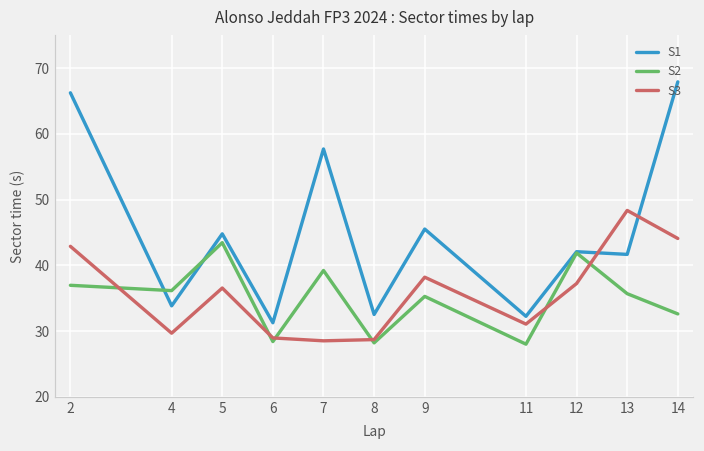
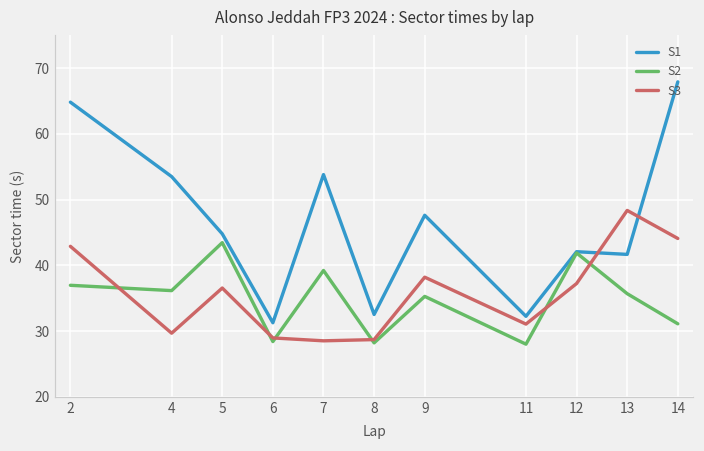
S1, 2: 66 -> 65
S1, 4: 34 -> 54
S1, 7: 58 -> 54
S1, 9: 46 -> 48
S2, 14: 33 -> 31
